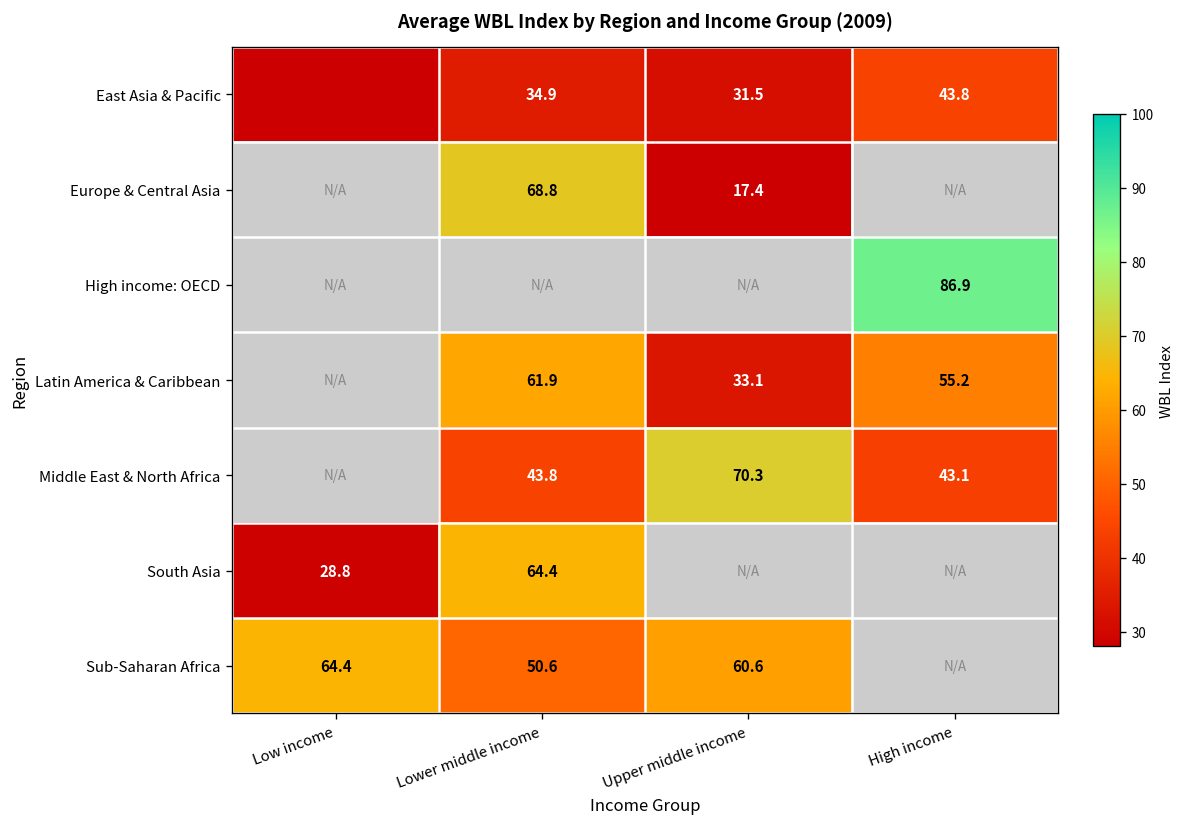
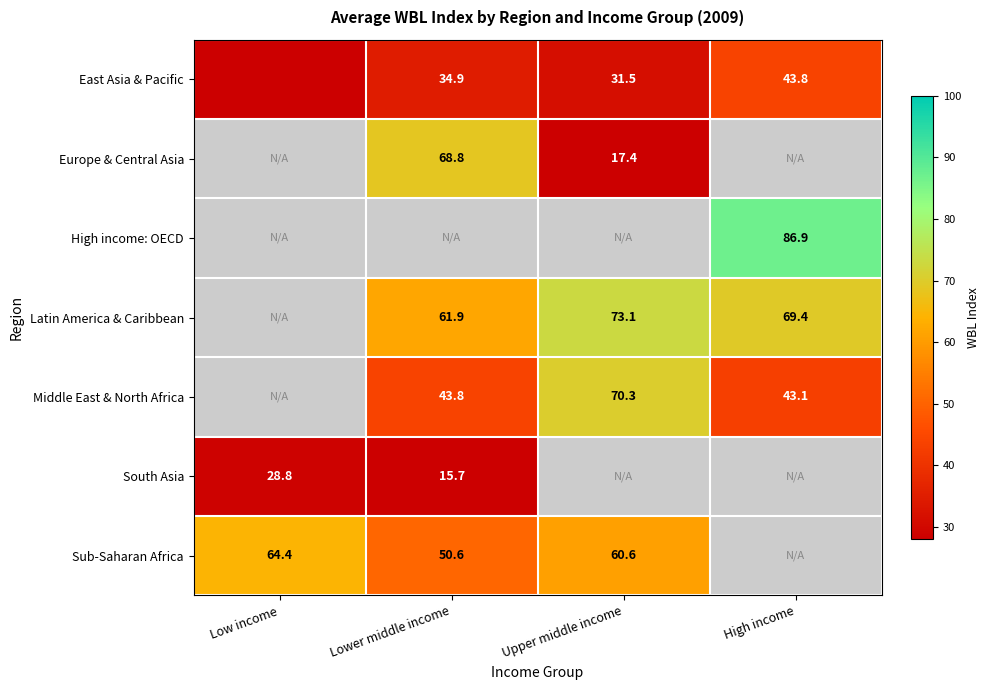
Latin America & Caribbean, Upper middle income: 33.1 -> 73.1
Latin America & Caribbean, High income: 55.2 -> 69.4
South Asia, Lower middle income: 64.4 -> 15.7
